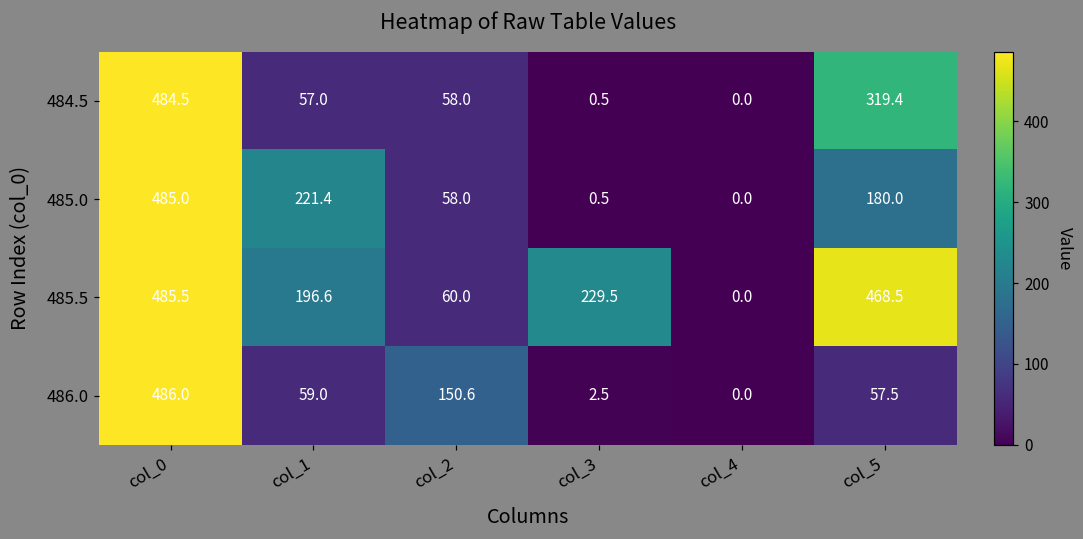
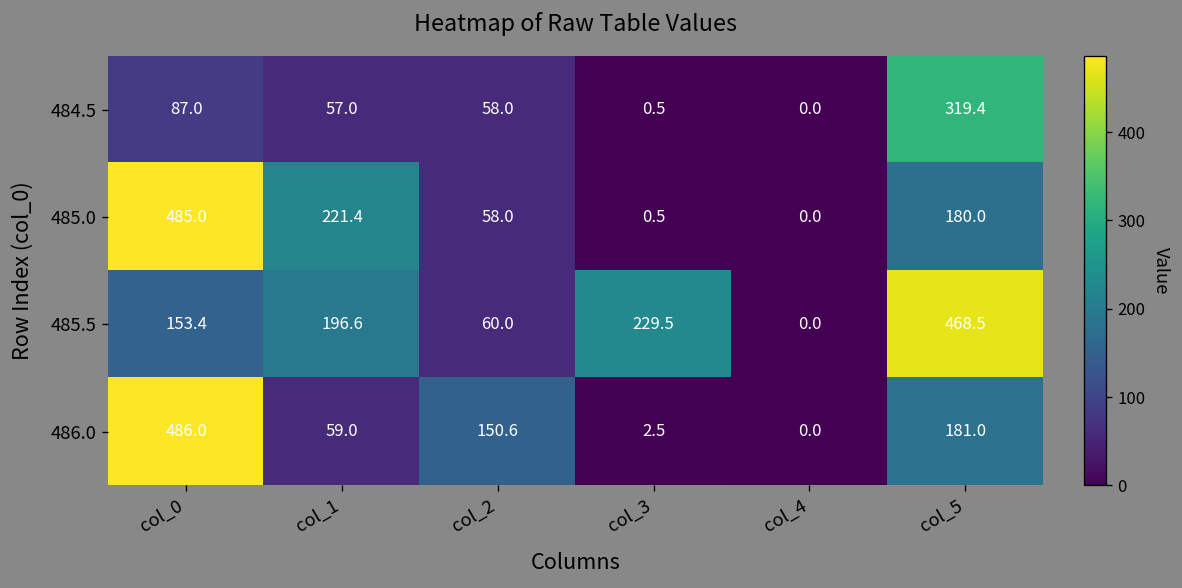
484.5, col_0: 484.5 -> 87.0
485.5, col_0: 485.5 -> 153.4
486.0, col_5: 57.5 -> 181.0
